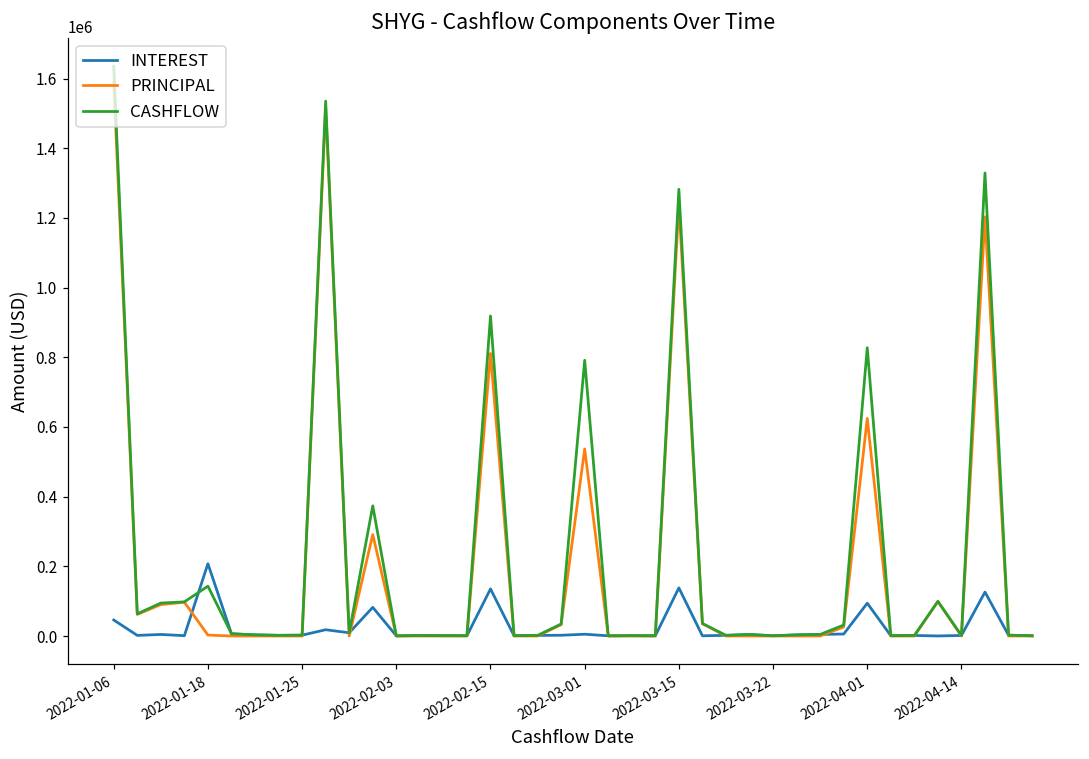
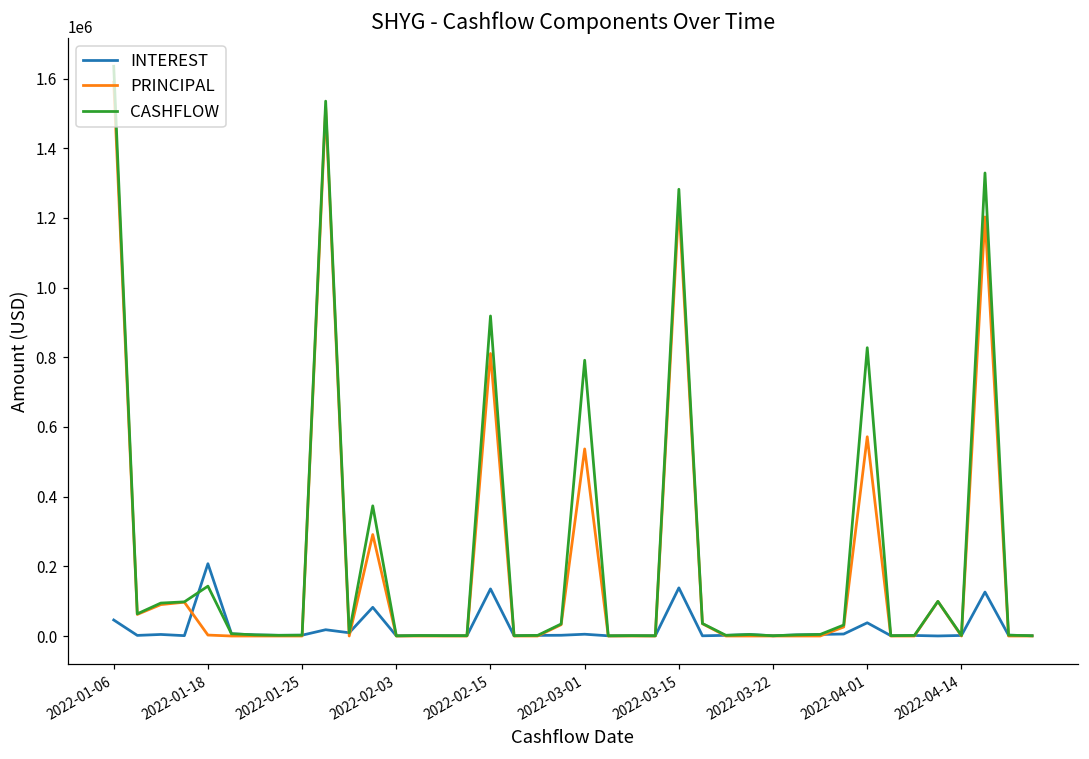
INTEREST, 2022-04-01: 90000 -> 40000
PRINCIPAL, 2022-04-01: 620000 -> 570000
